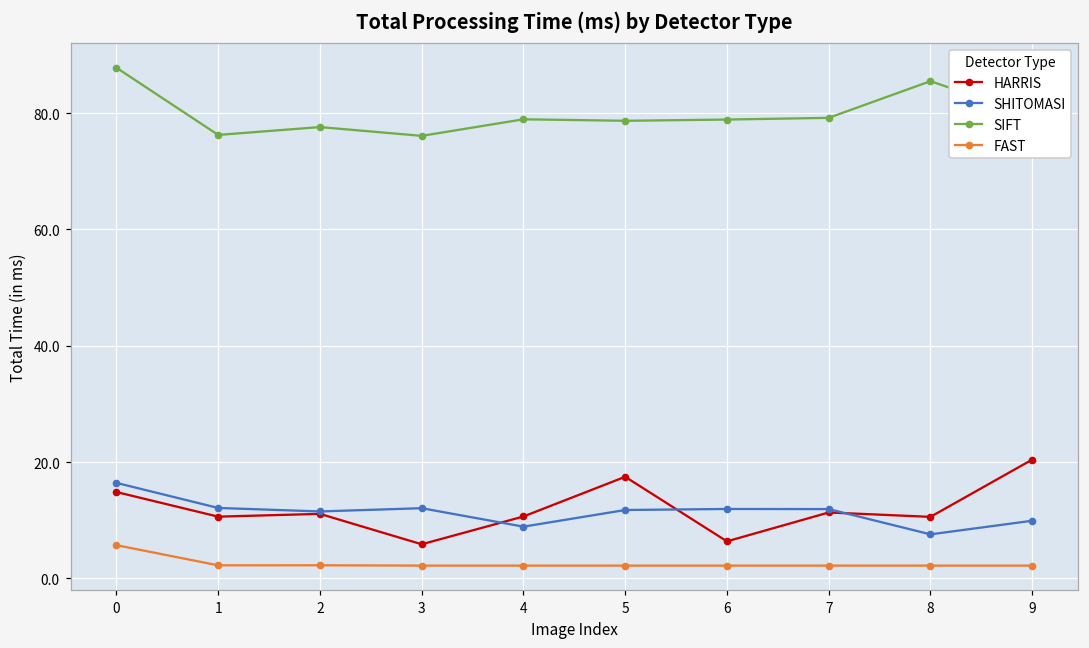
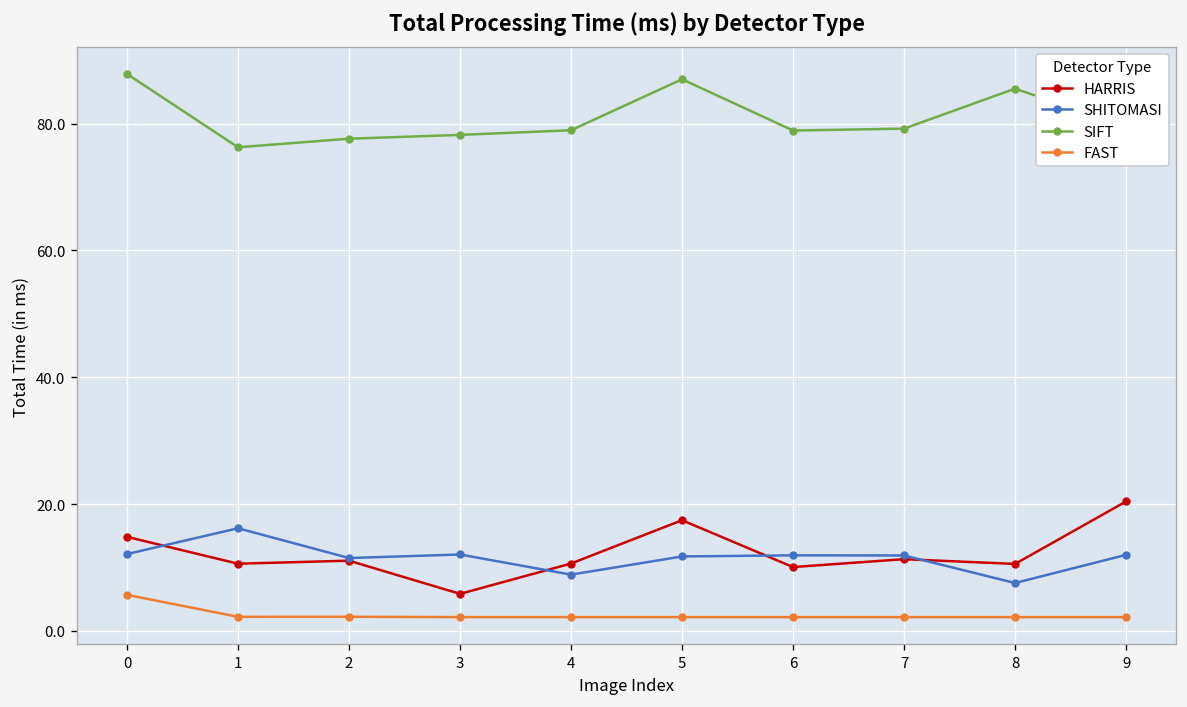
SHITOMASI, 0: 16 -> 12
SHITOMASI, 1: 12 -> 16
SIFT, 3: 76 -> 78
SIFT, 5: 79 -> 87
HARRIS, 6: 6 -> 10
SHITOMASI, 9: 10 -> 12
